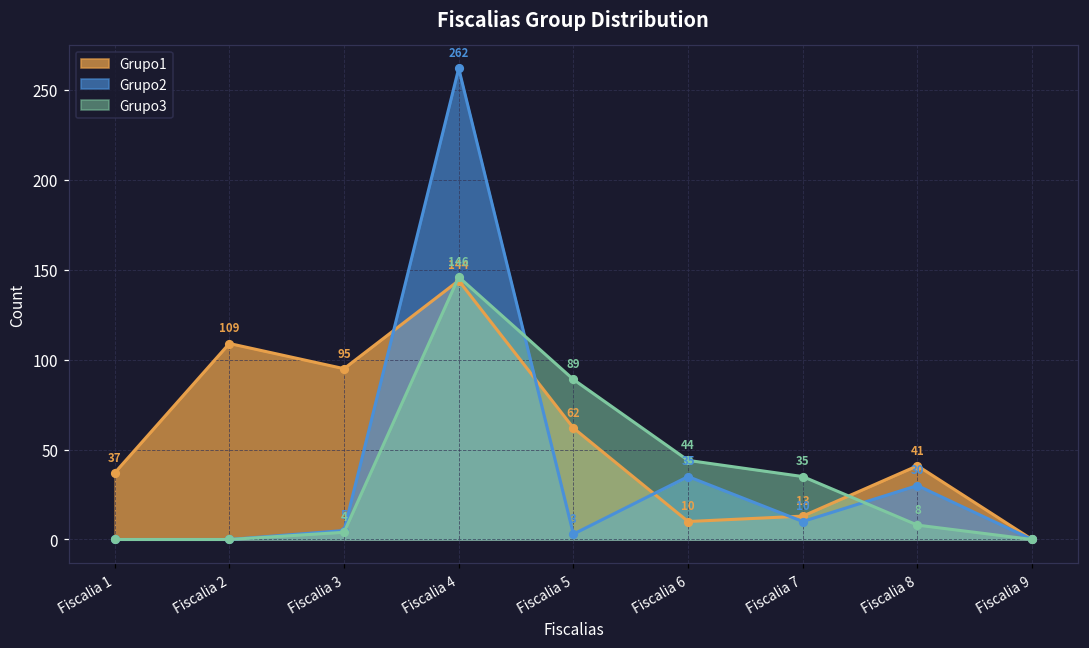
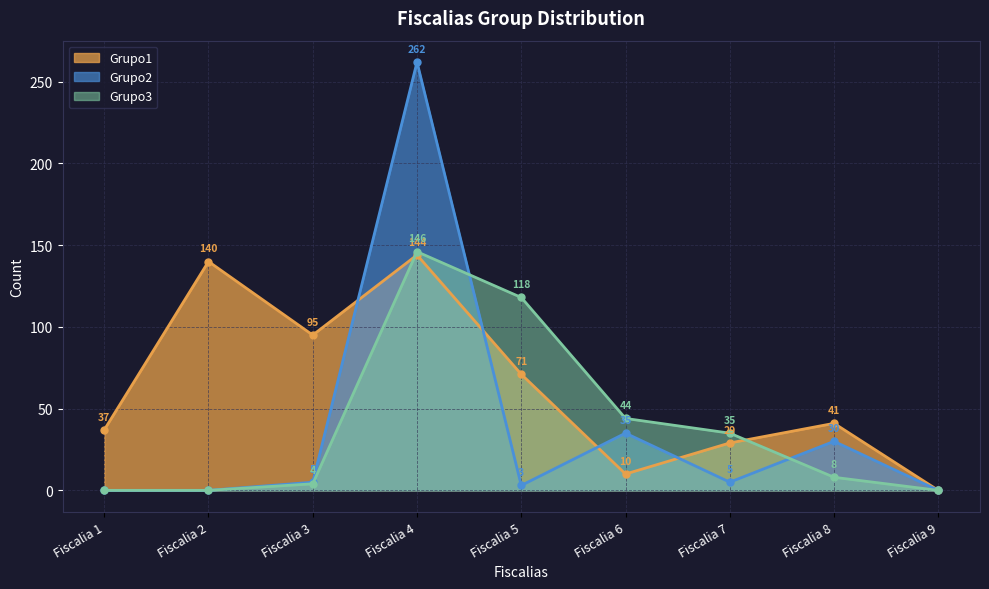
Grupo1, Fiscalia 2: 109 -> 140
Grupo1, Fiscalia 5: 62 -> 71
Grupo3, Fiscalia 5: 89 -> 118
Grupo1, Fiscalia 7: 13 -> 29
Grupo2, Fiscalia 7: 10 -> 5
